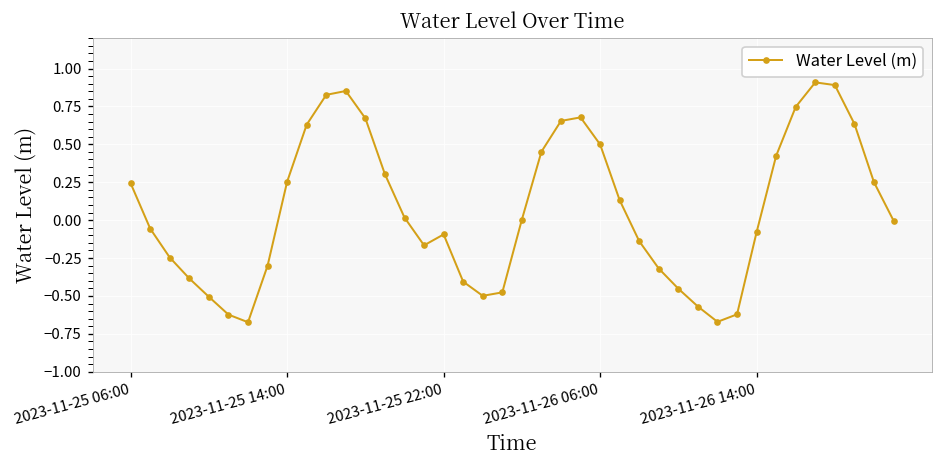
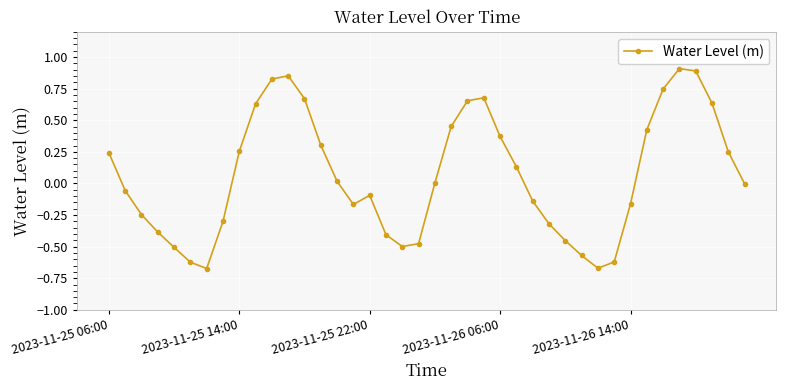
2023-11-26 06:00: 0.50 -> 0.37
2023-11-26 14:00: -0.08 -> -0.16
